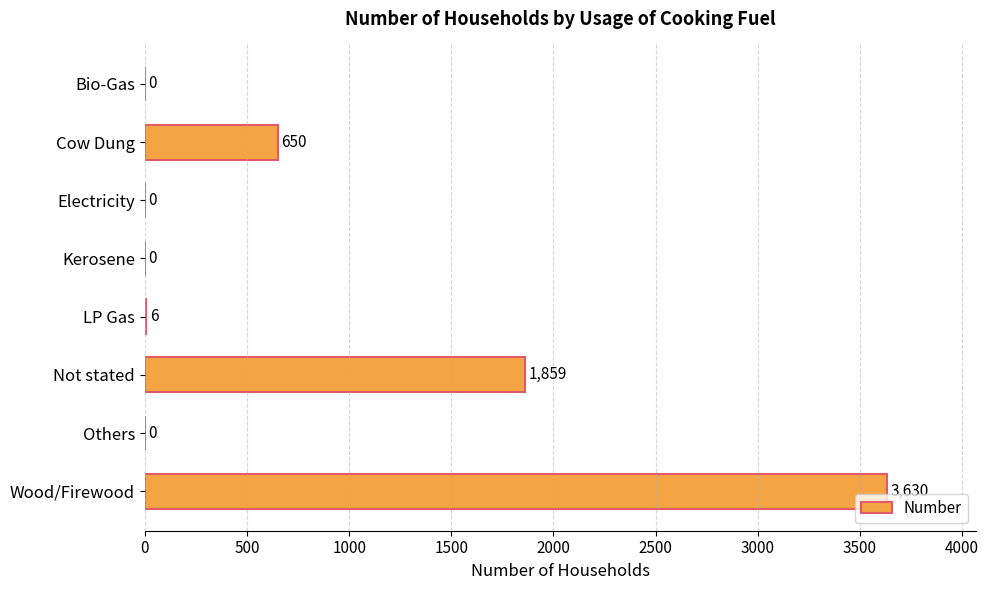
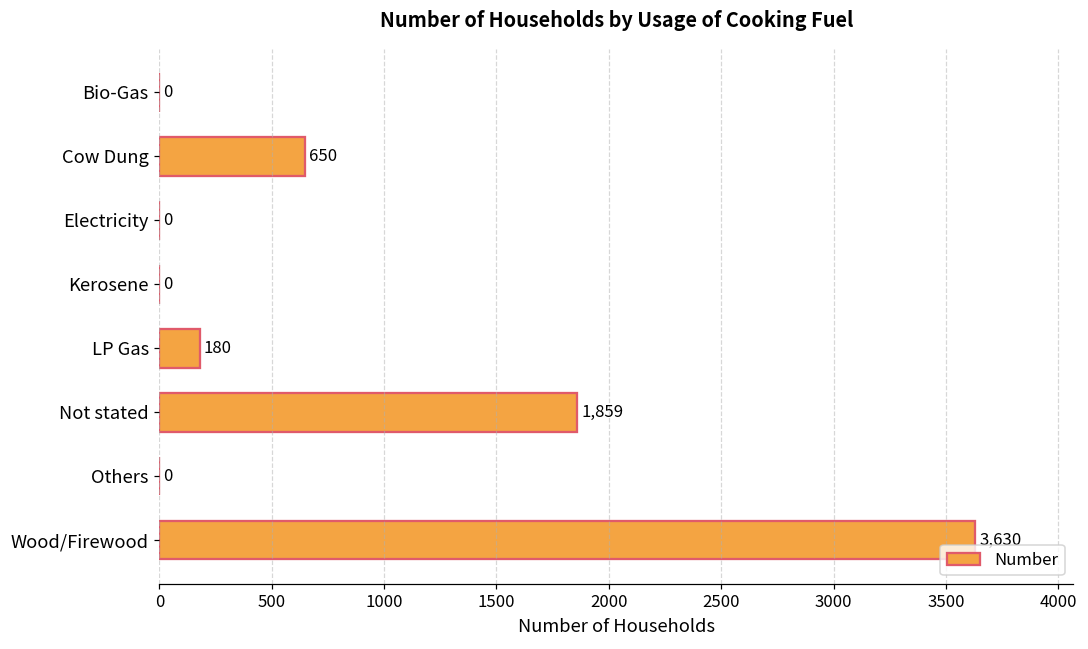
LP Gas: 6 -> 180
